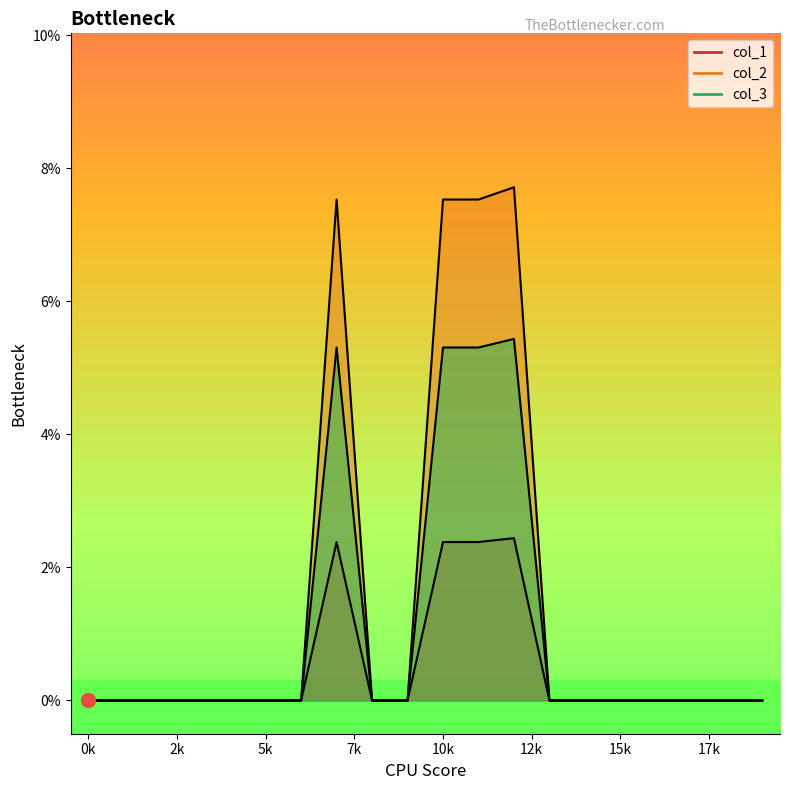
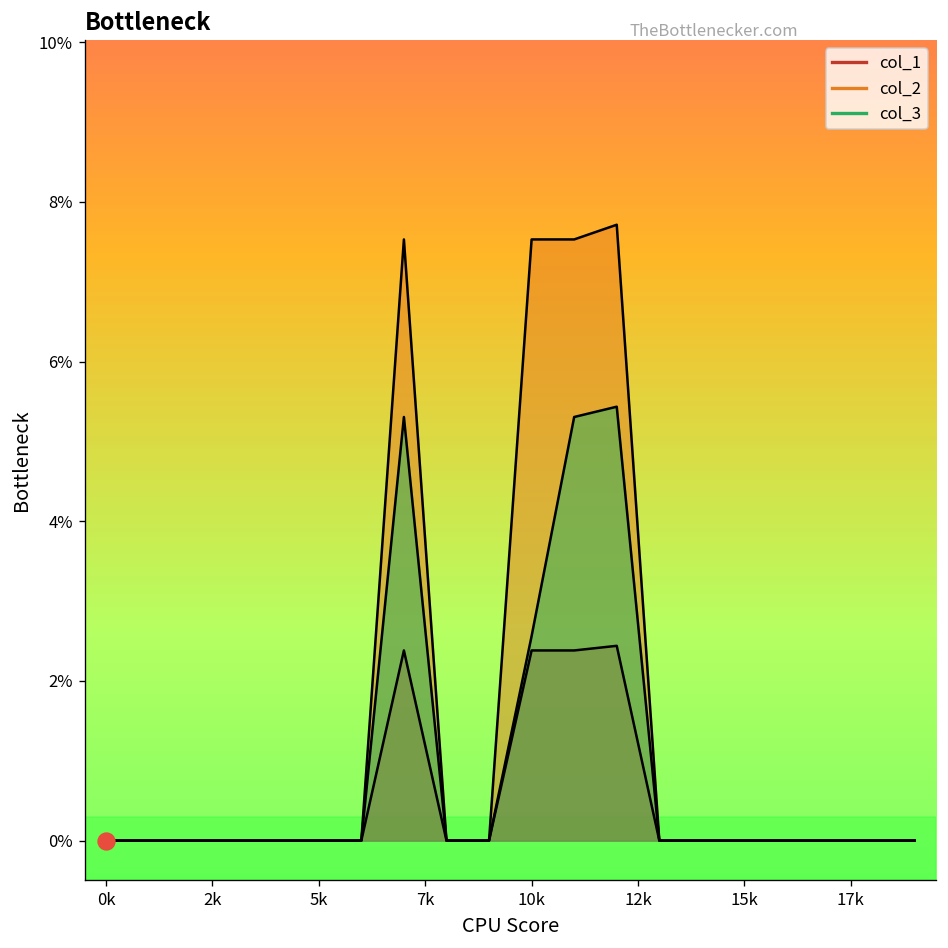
col_3, 10k: 5.3% -> 2.6%
